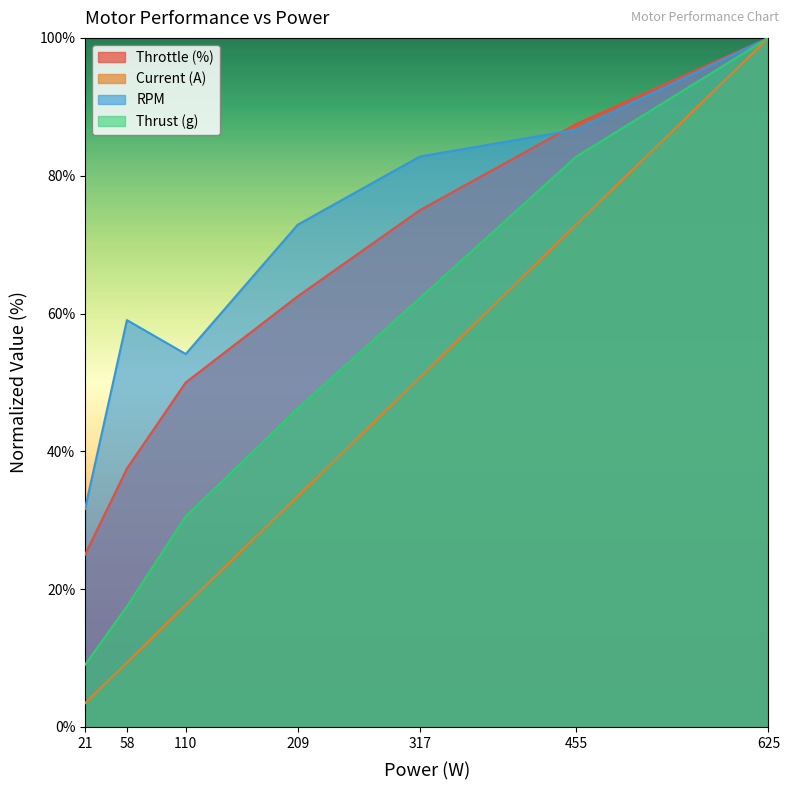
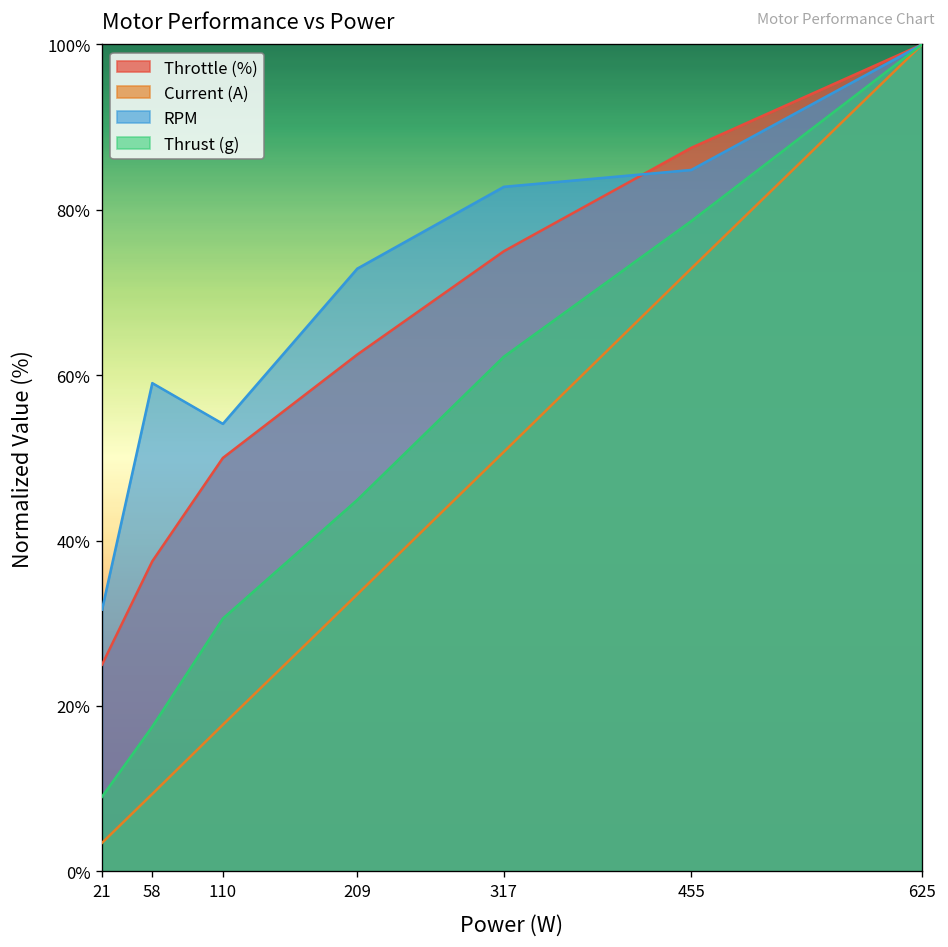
Thrust (g), 209: 46% -> 45%
RPM, 455: 87% -> 85%
Thrust (g), 455: 83% -> 79%
